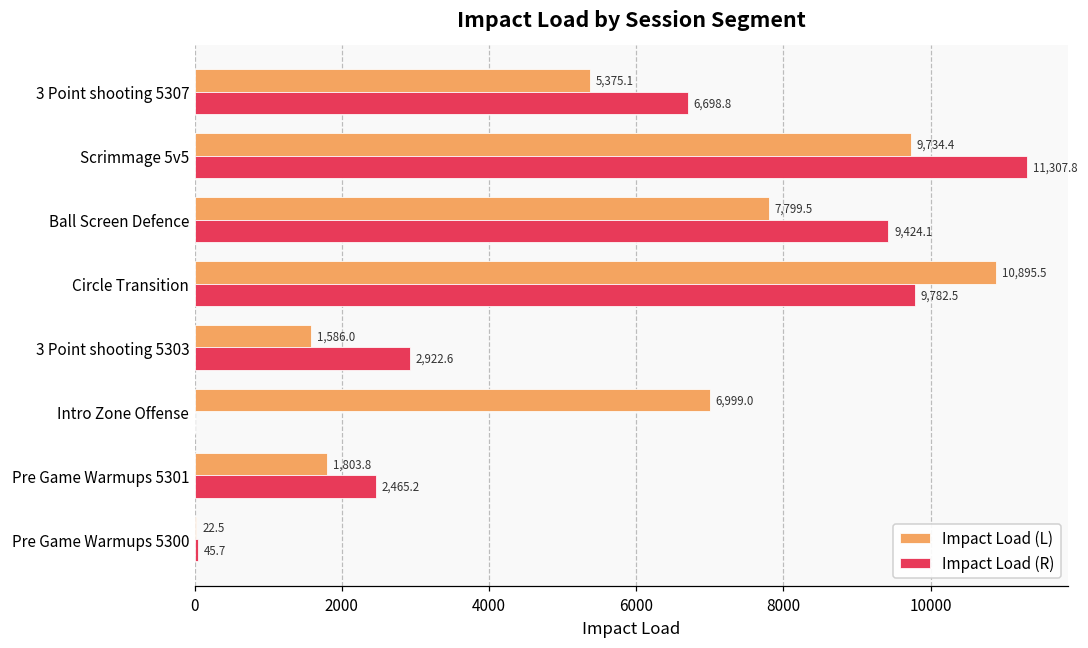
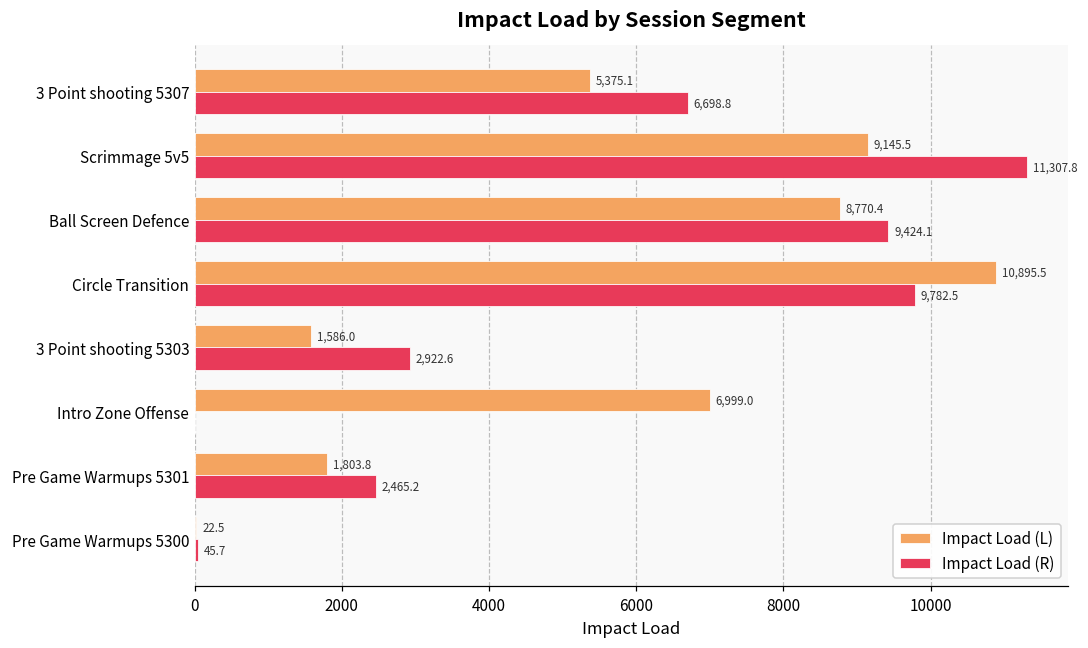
Impact Load (L), Scrimmage 5v5: 9,734.4 -> 9,145.5
Impact Load (L), Ball Screen Defence: 7,799.5 -> 8,770.4
